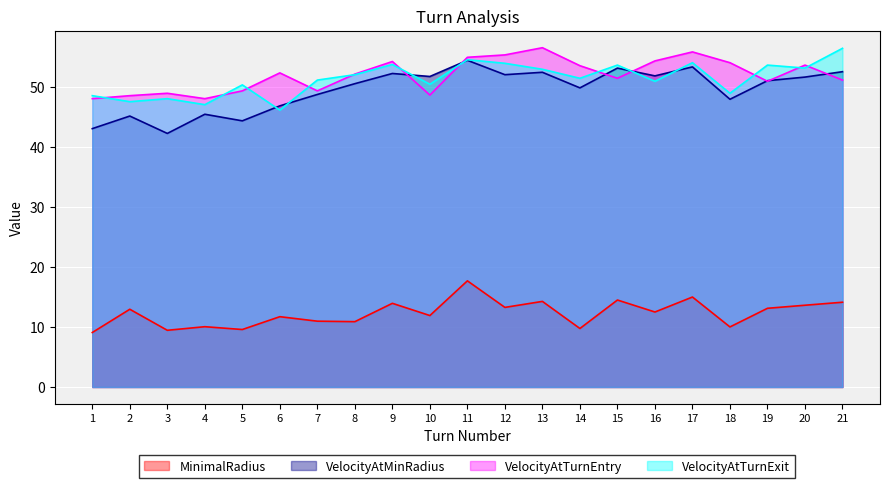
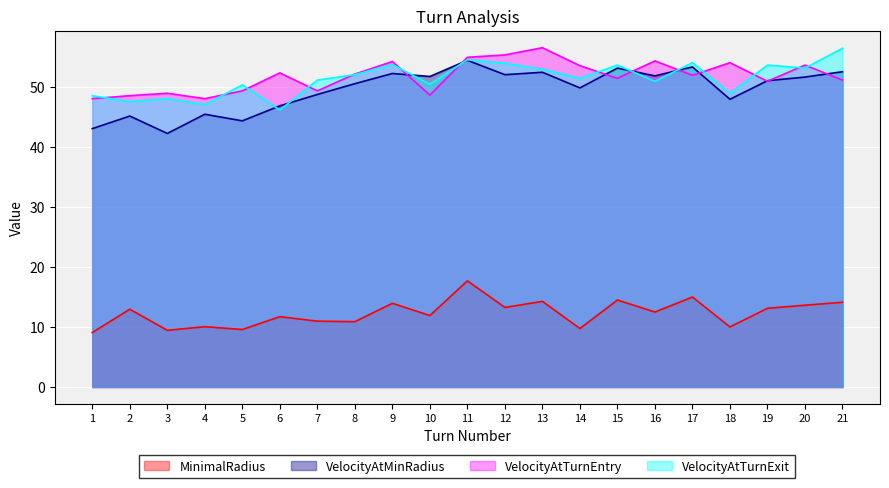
VelocityAtTurnEntry, 17: 56 -> 52
